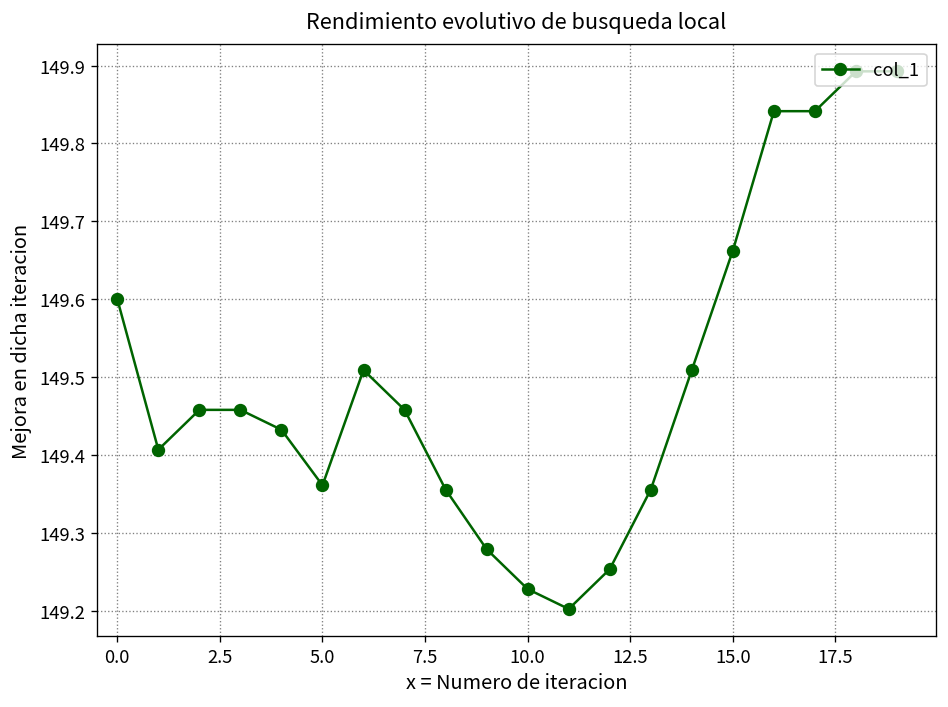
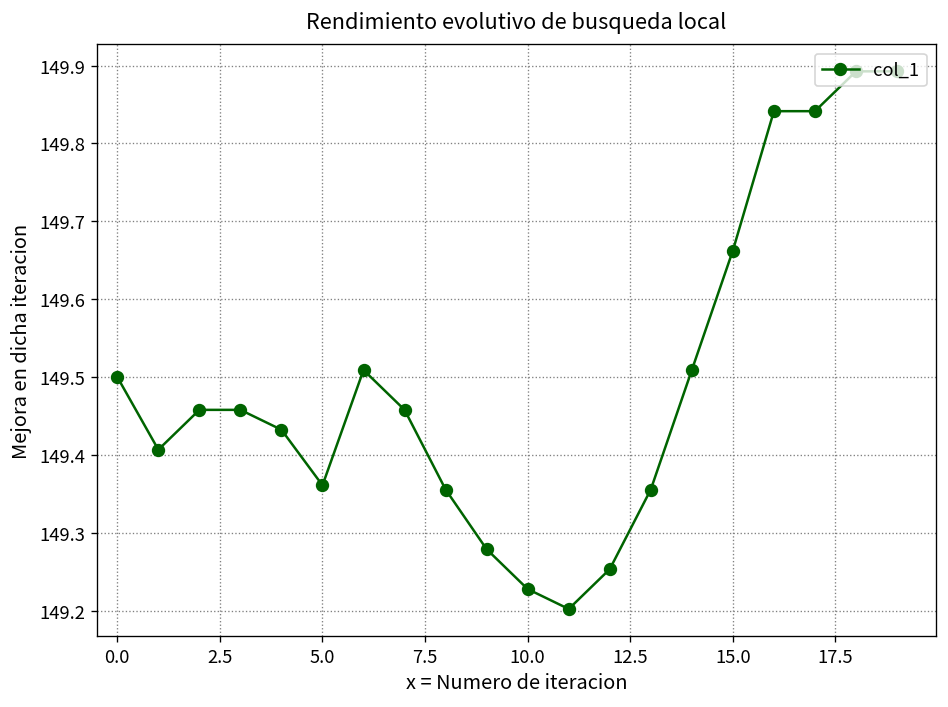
0.0: 149.6 -> 149.5
